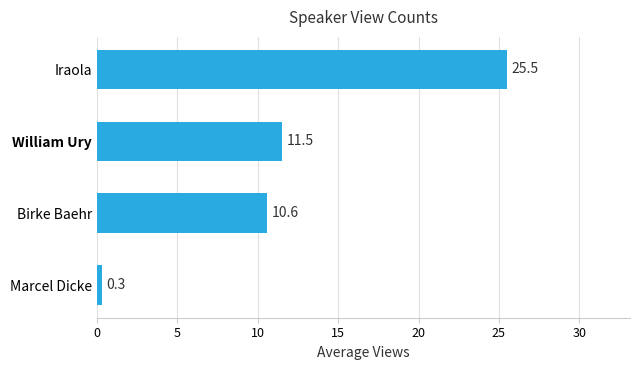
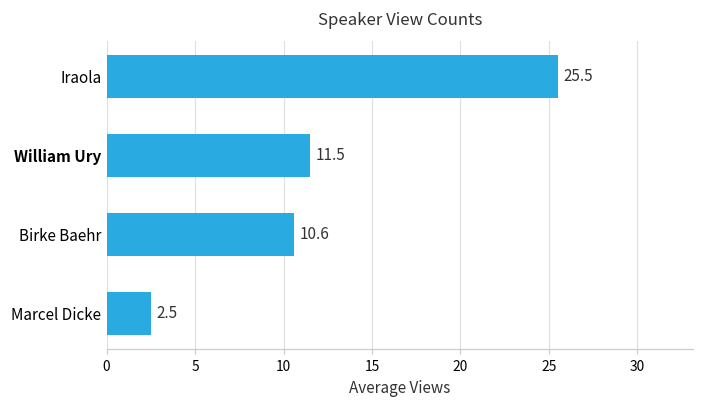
Marcel Dicke: 0.3 -> 2.5
